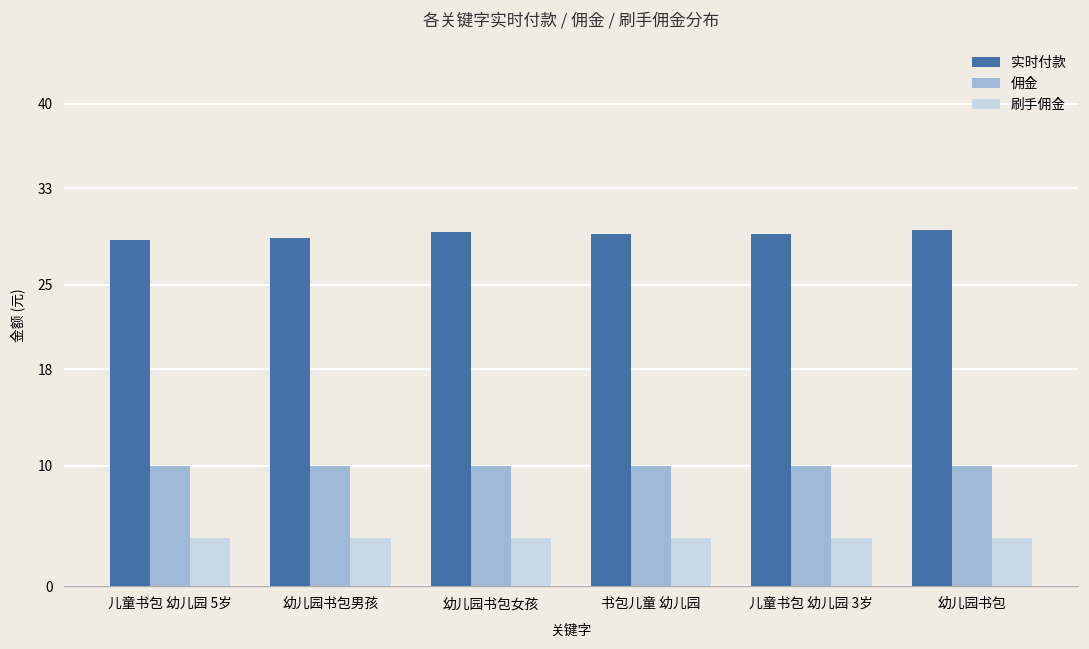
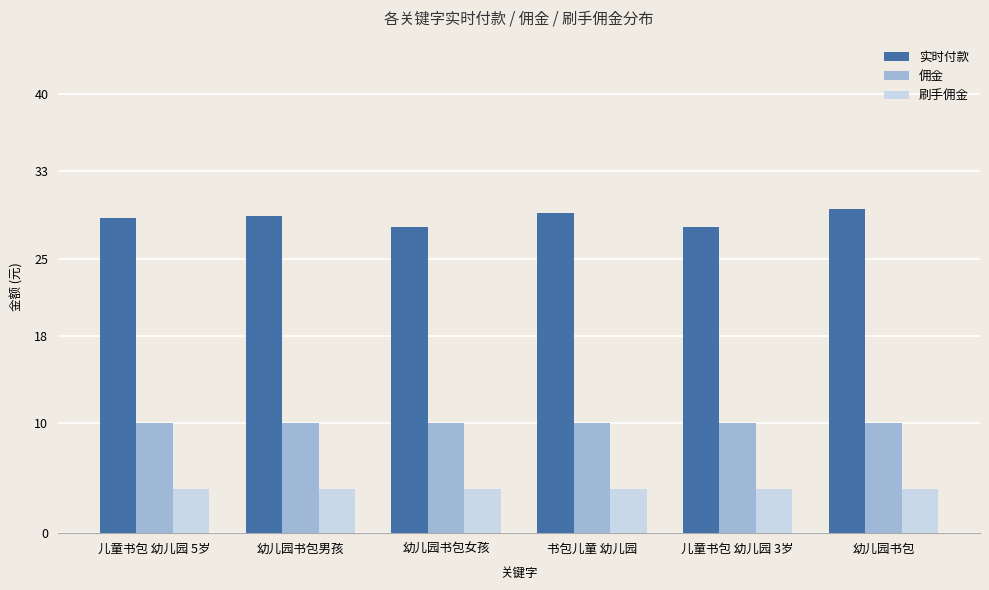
实时付款, 幼儿园书包女孩: 29.4 -> 27.9
实时付款, 儿童书包 幼儿园 3岁: 29.2 -> 27.9
